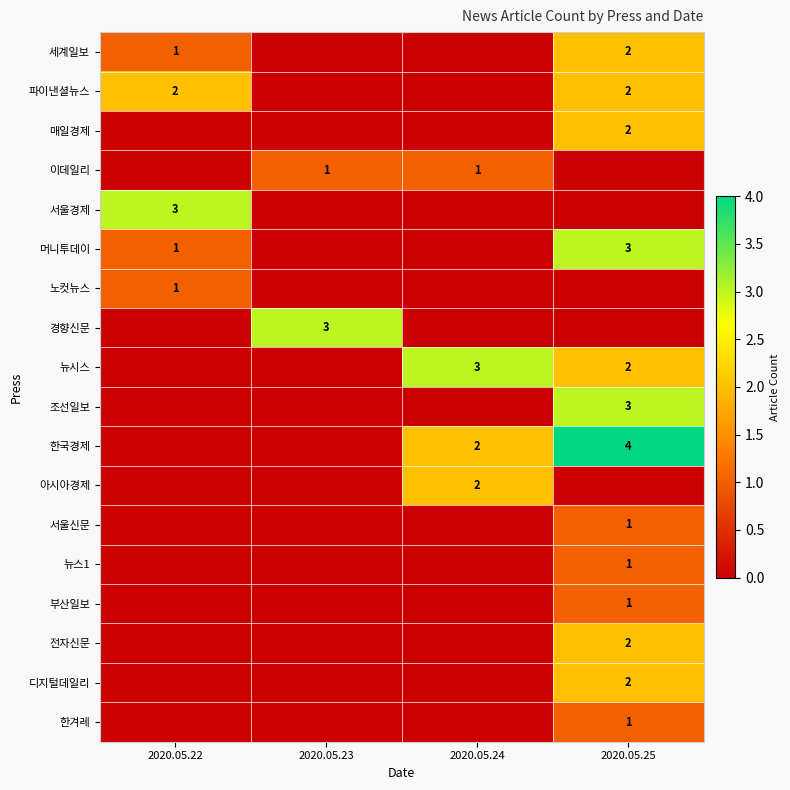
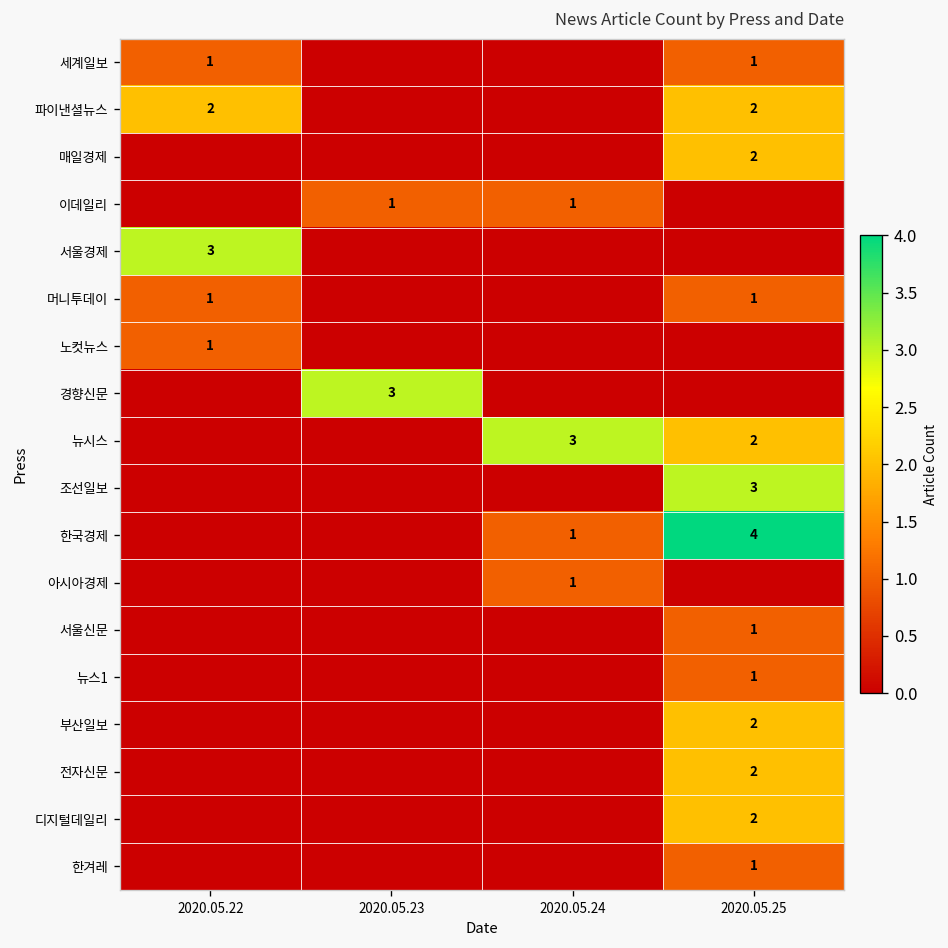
세계일보, 2020.05.25: 2 -> 1
머니투데이, 2020.05.25: 3 -> 1
한국경제, 2020.05.24: 2 -> 1
아시아경제, 2020.05.24: 2 -> 1
부산일보, 2020.05.25: 1 -> 2
